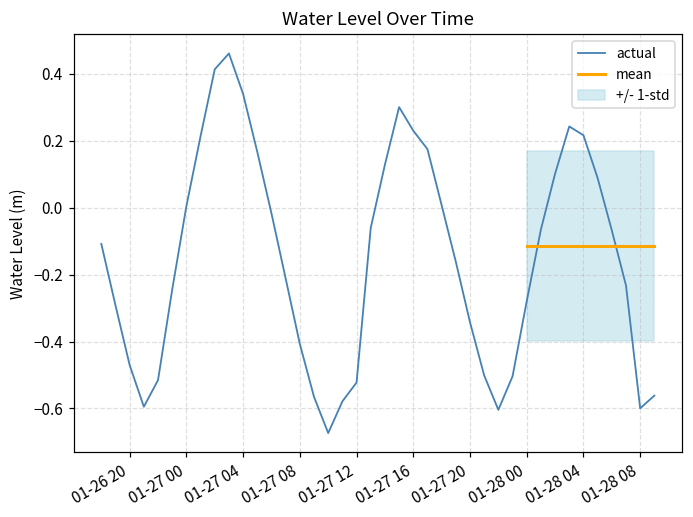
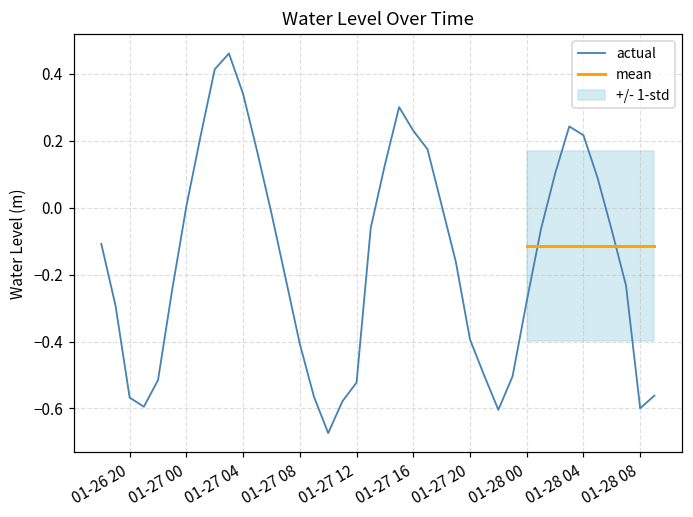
actual, 01-26 20: -0.47 -> -0.57
actual, 01-27 20: -0.34 -> -0.39
